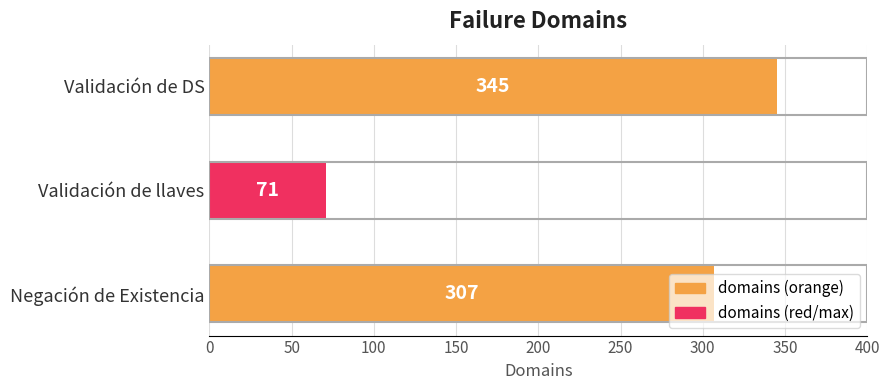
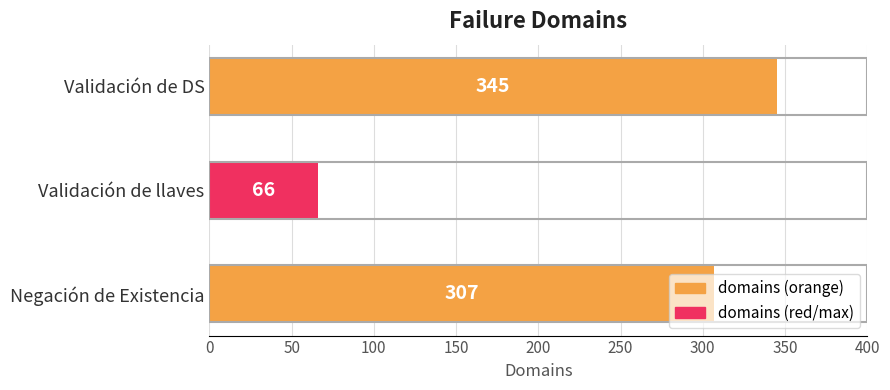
Validación de llaves: 71 -> 66
